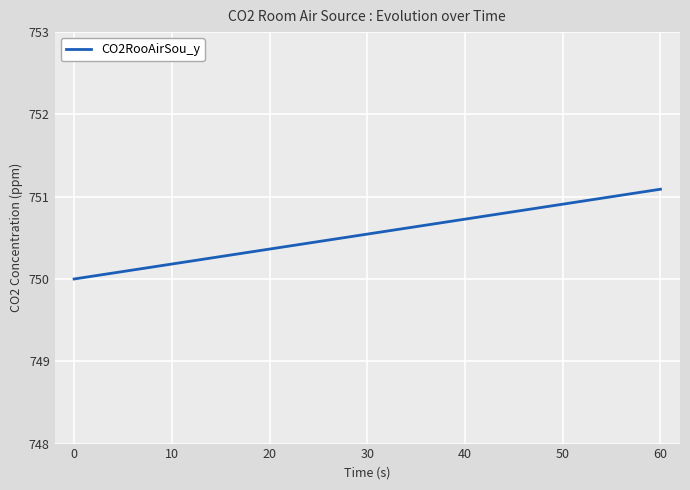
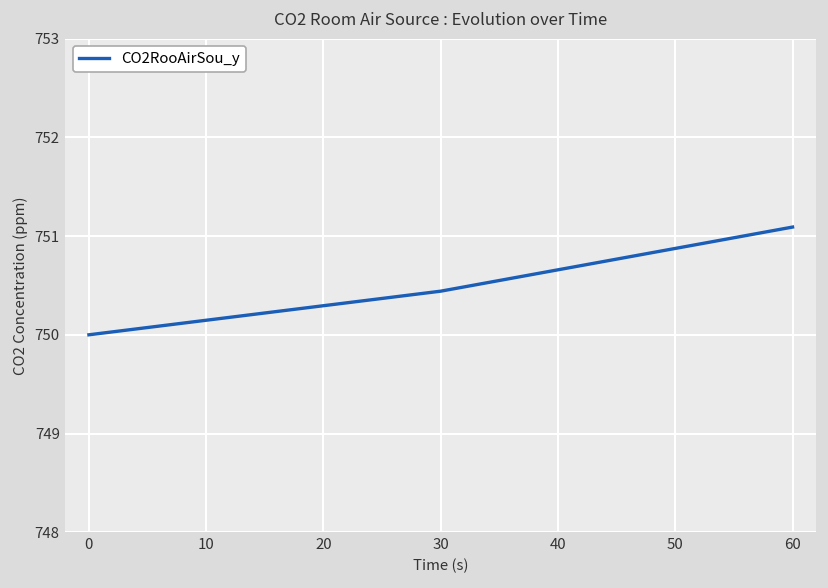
30: 750.5 -> 750.4
